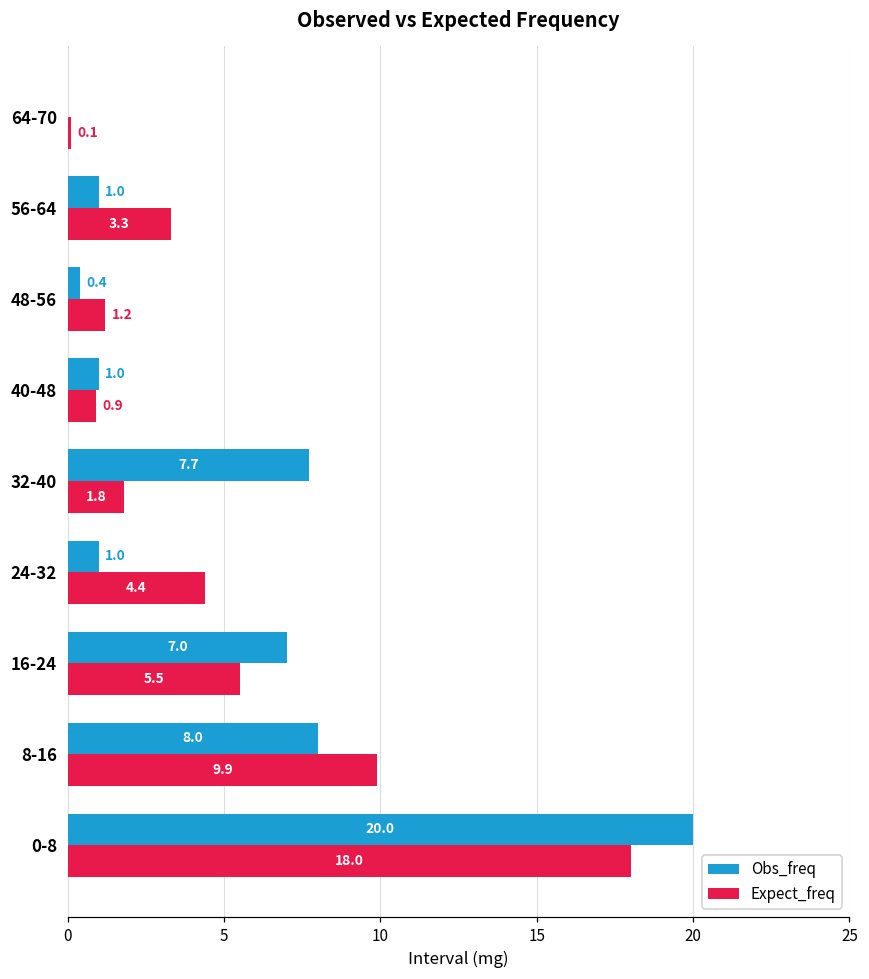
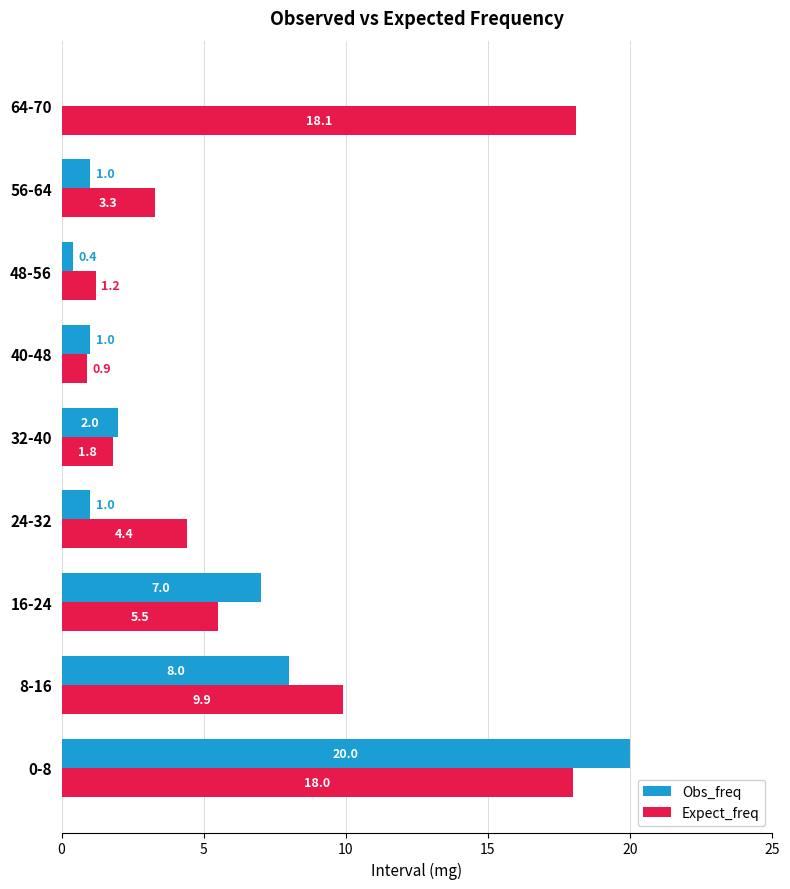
Expect_freq, 64-70: 0.1 -> 18.1
Obs_freq, 32-40: 7.7 -> 2.0
